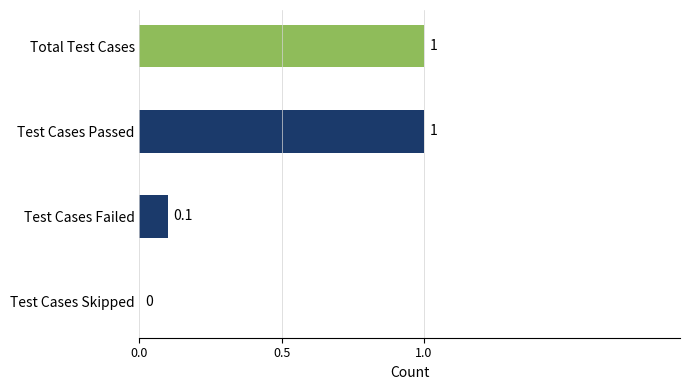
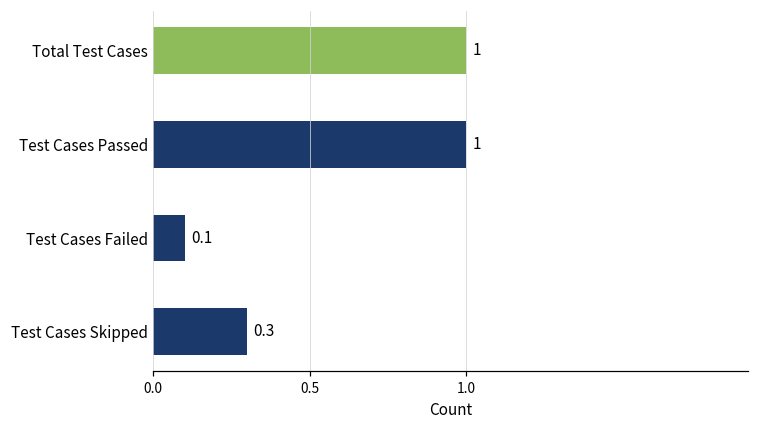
Test Cases Skipped: 0 -> 0.3
